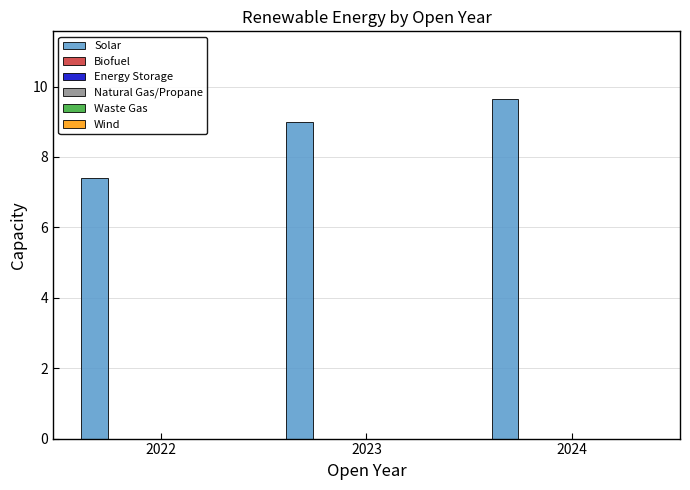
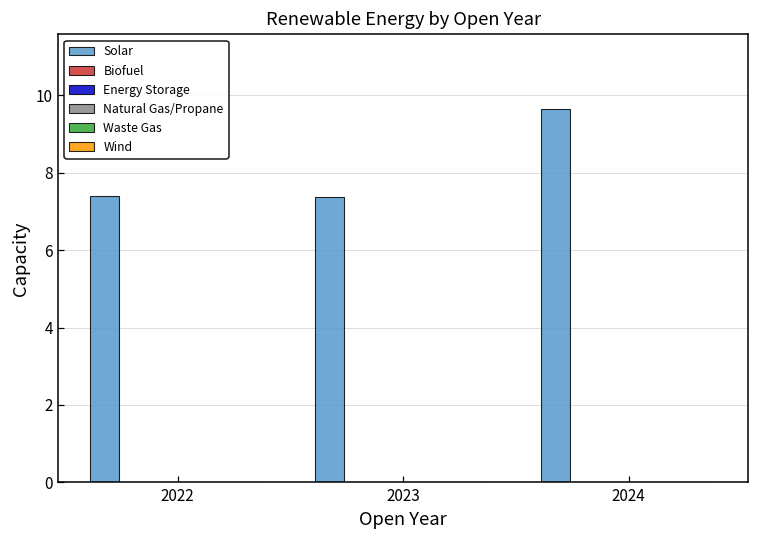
Solar, 2023: 9.0 -> 7.4
